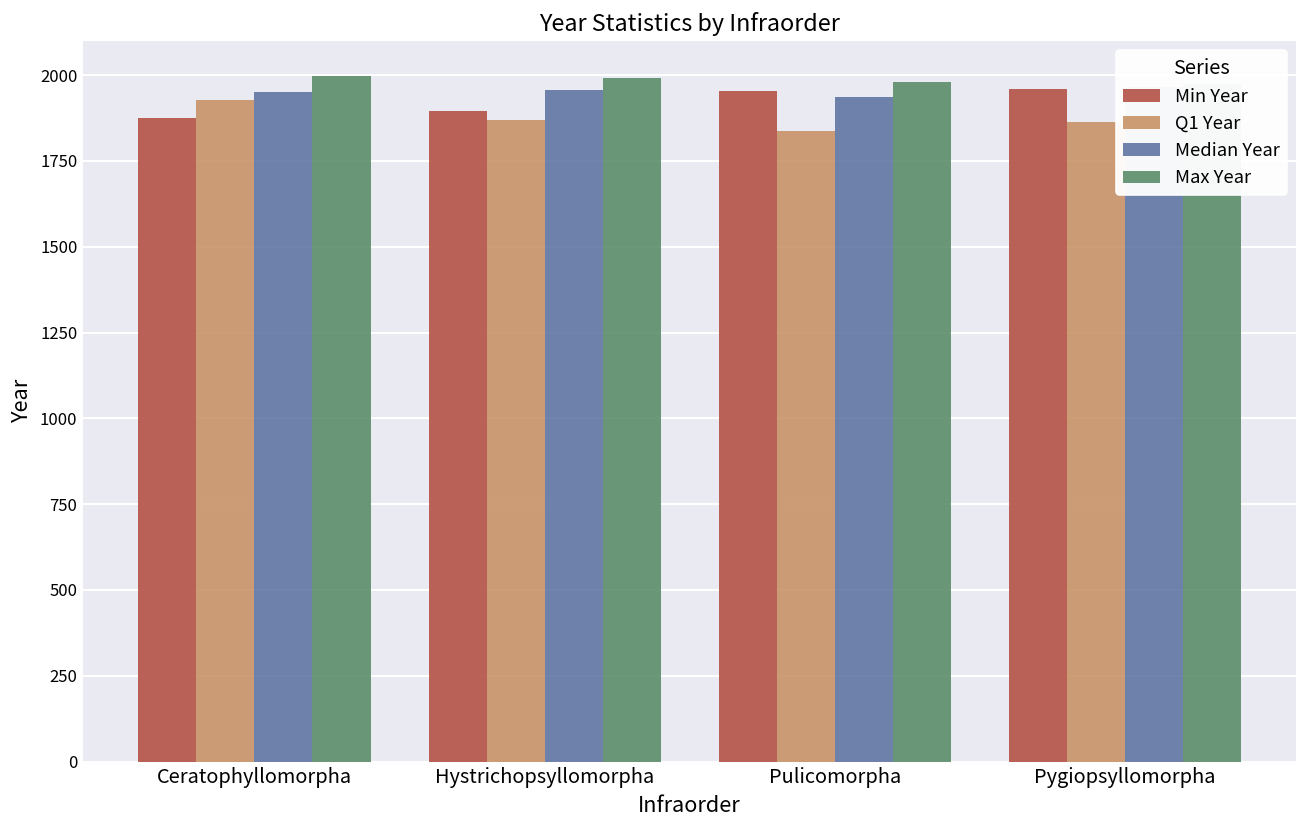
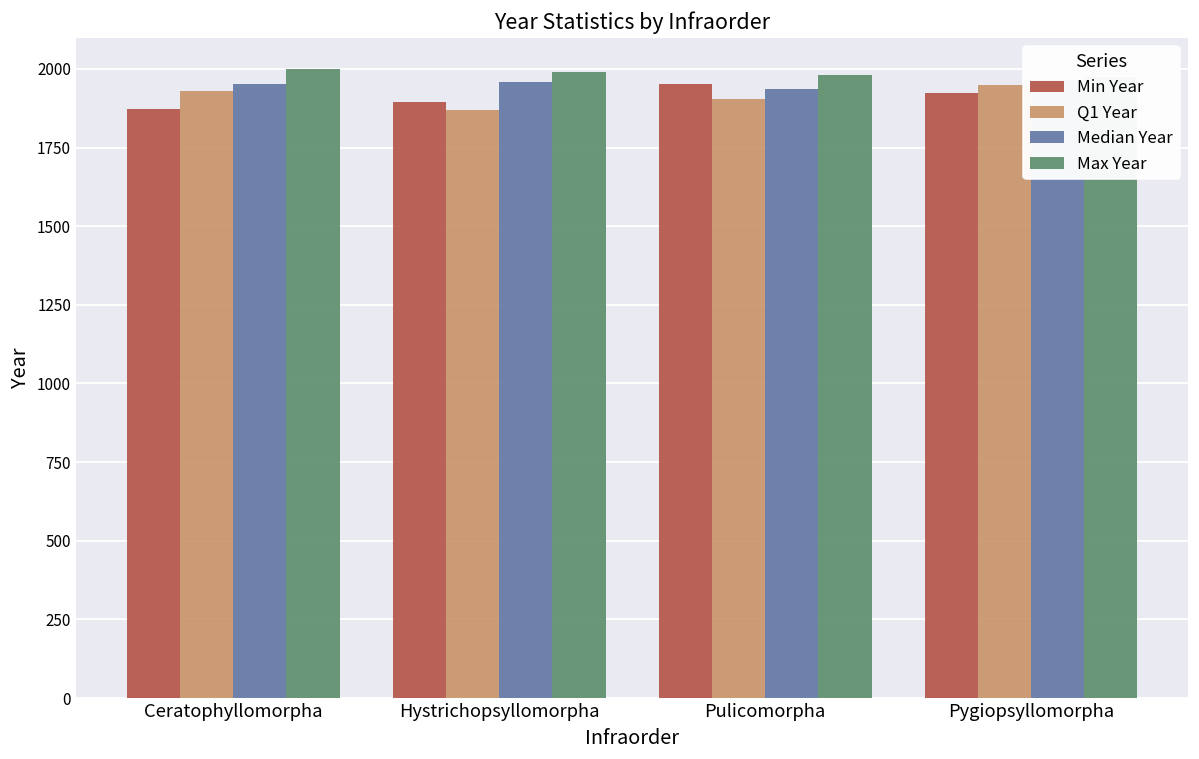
Q1 Year, Pulicomorpha: 1840 -> 1900
Min Year, Pygiopsyllomorpha: 1960 -> 1920
Q1 Year, Pygiopsyllomorpha: 1860 -> 1950
